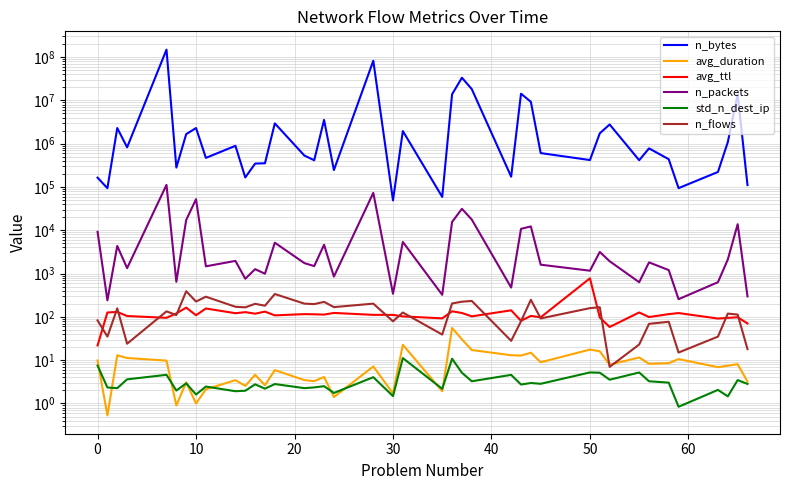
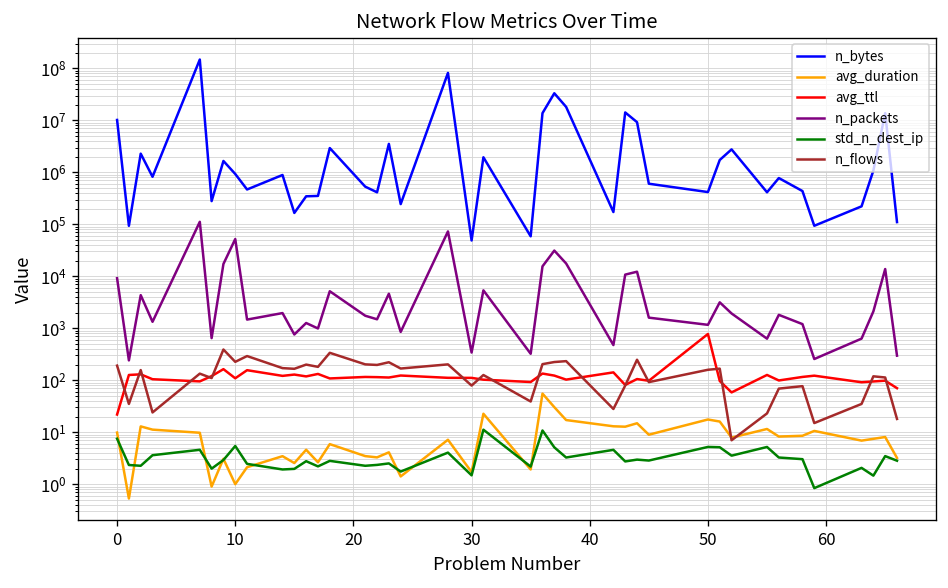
n_bytes, 0: 160000 -> 10000000
n_flows, 0: 80 -> 200
n_bytes, 10: 2000000 -> 900000
std_n_dest_ip, 10: 1.6 -> 5
